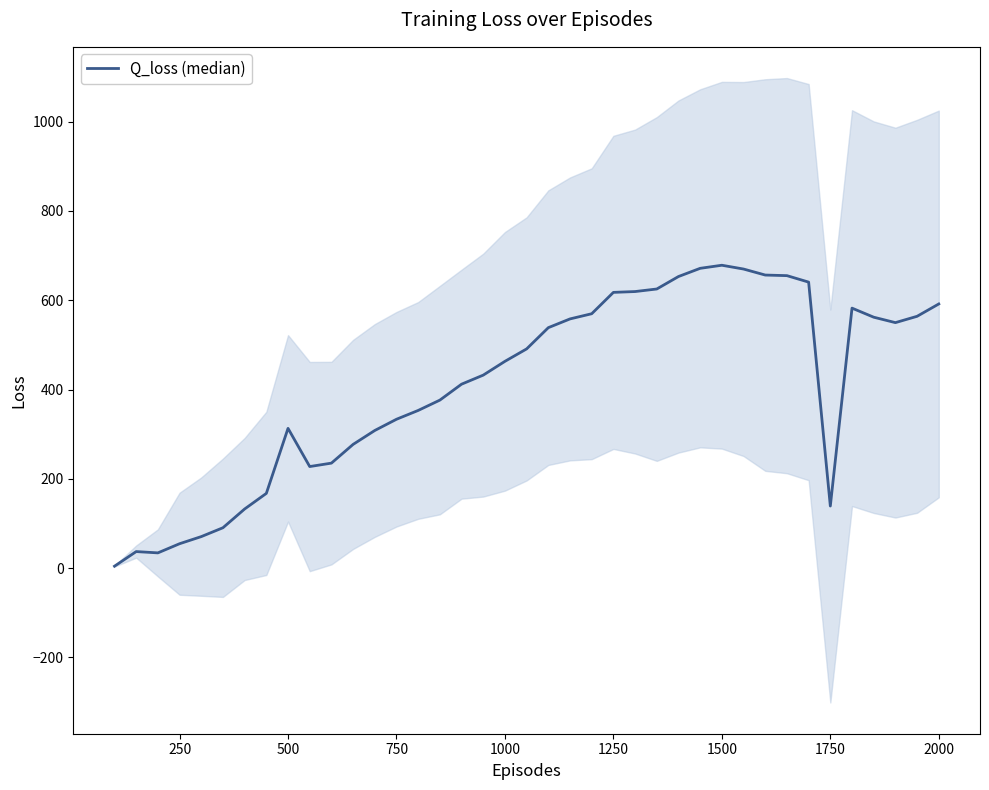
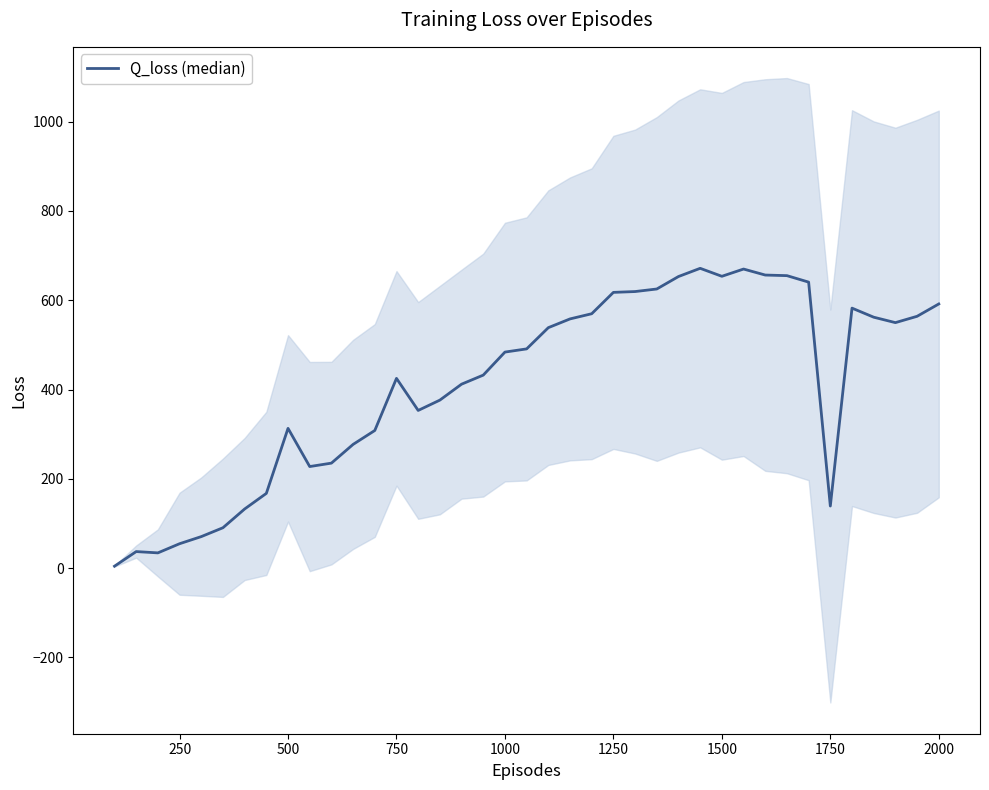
Q_loss (median), 750: 330 -> 430
Q_loss (median), 1000: 460 -> 480
Q_loss (median), 1500: 680 -> 650
